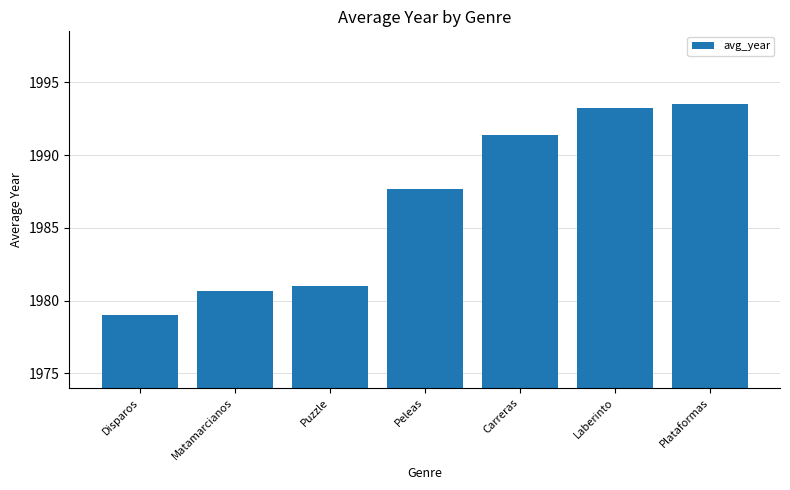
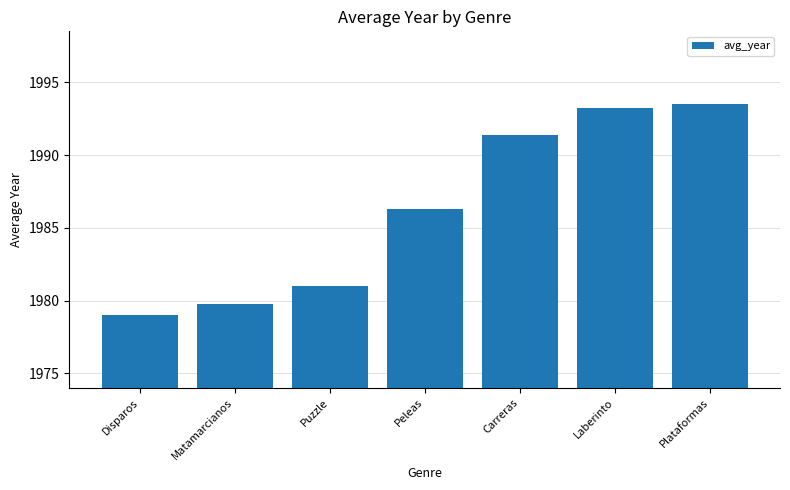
Matamarcianos: 1980.7 -> 1979.8
Peleas: 1987.7 -> 1986.3
